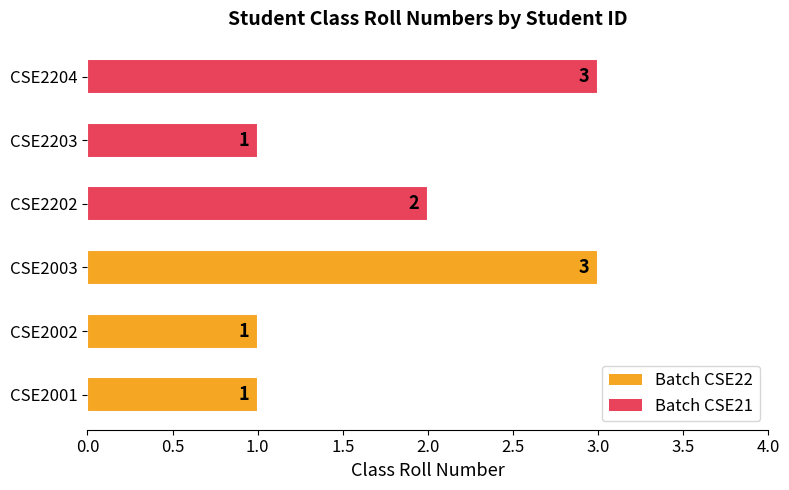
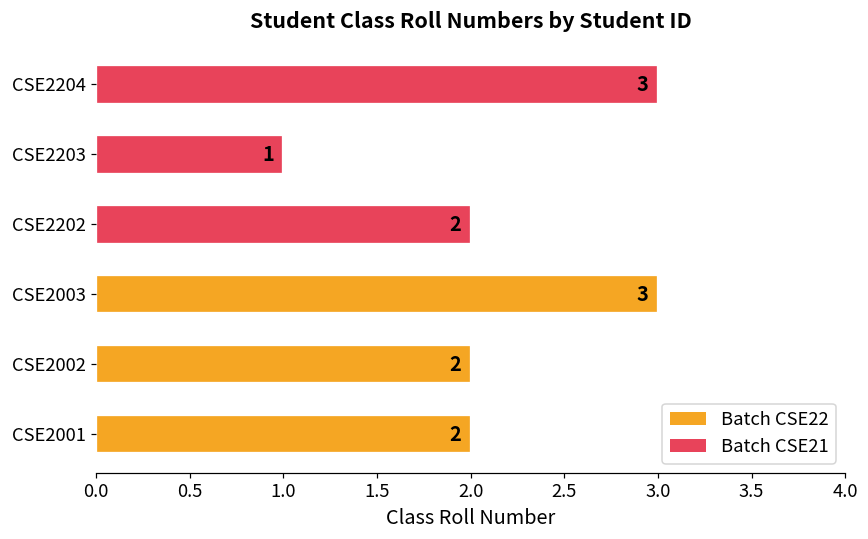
CSE2002: 1 -> 2
CSE2001: 1 -> 2
